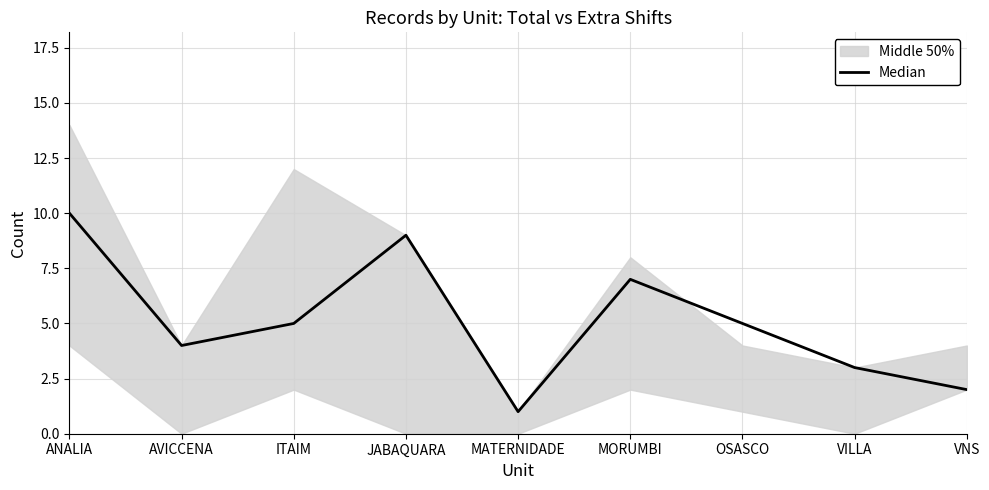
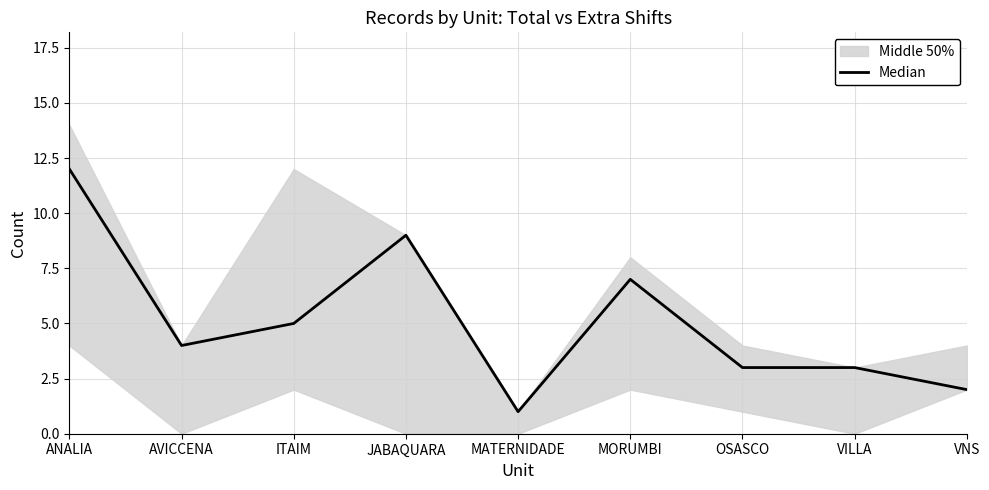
Median, ANALIA: 10 -> 12
Median, OSASCO: 5 -> 3
